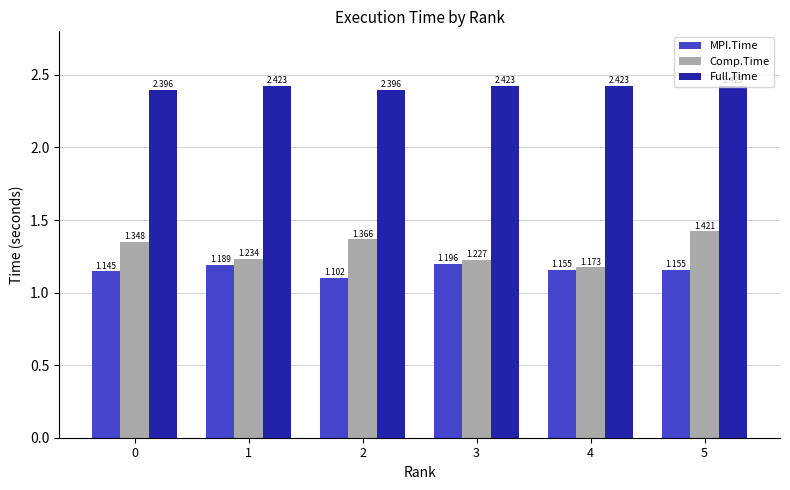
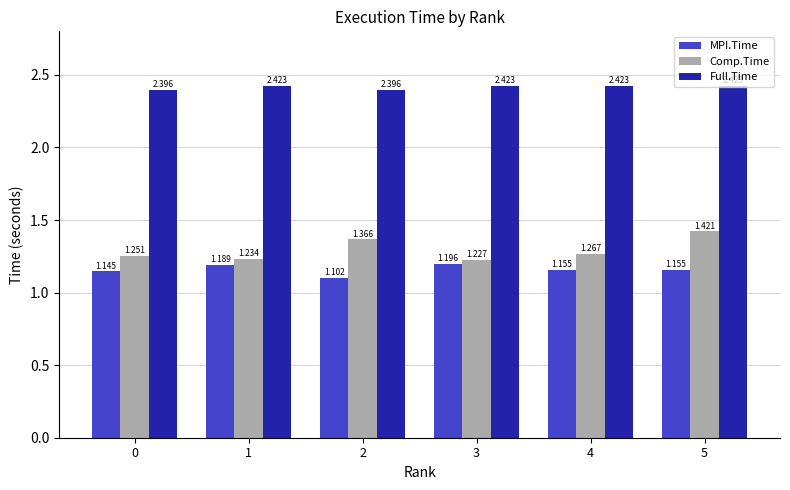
Comp.Time, 0: 1.348 -> 1.251
Comp.Time, 4: 1.173 -> 1.267
